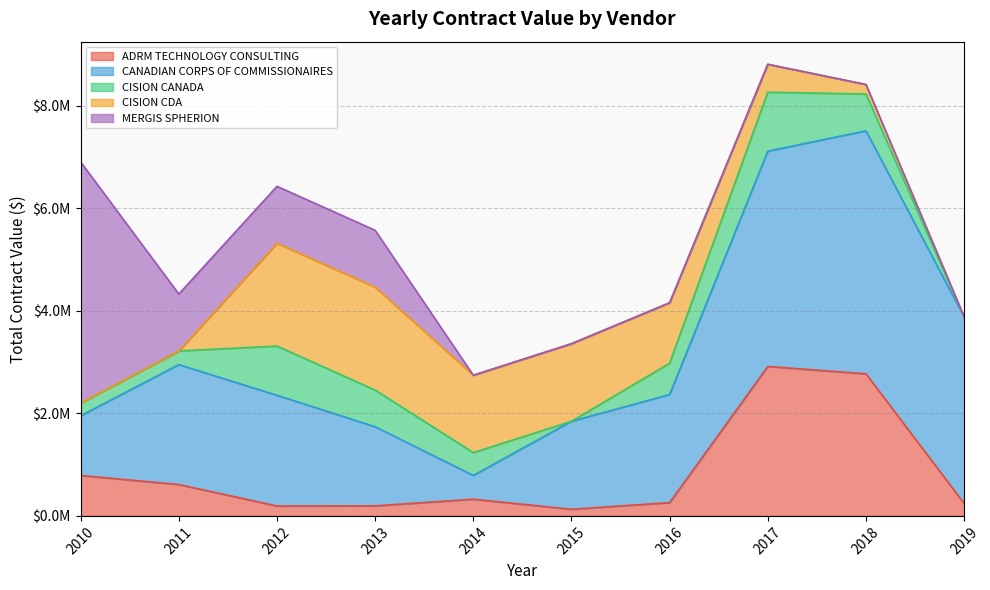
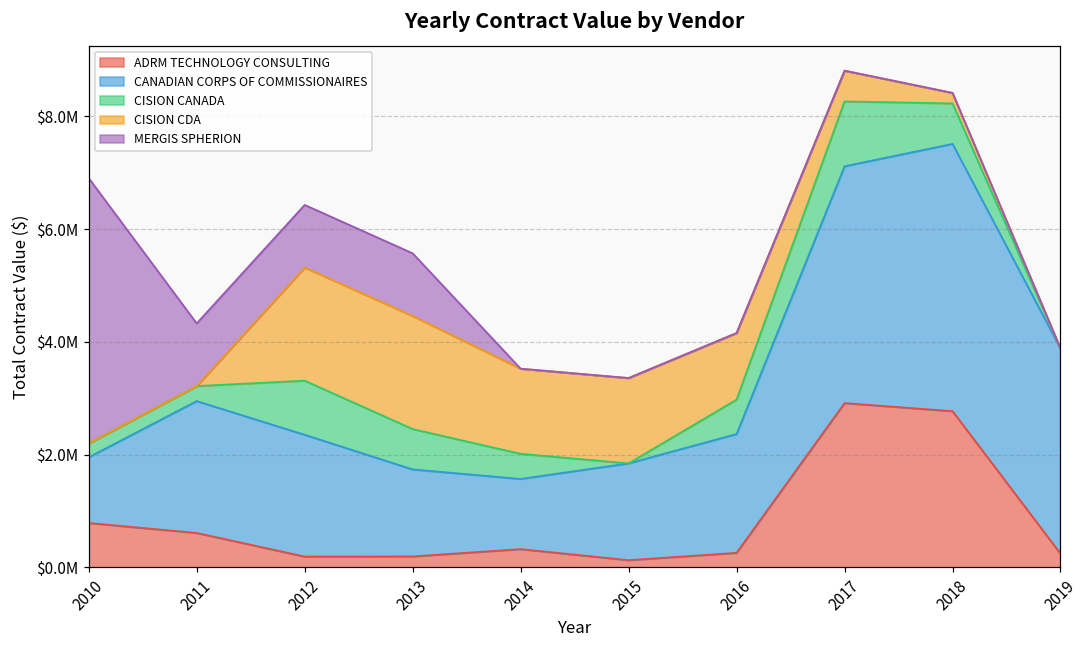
CANADIAN CORPS OF COMMISSIONAIRES, 2014: $500000 -> $1200000
